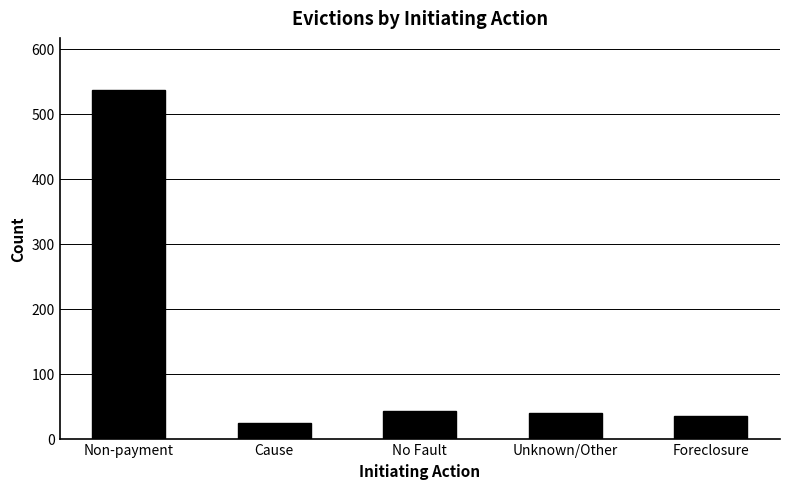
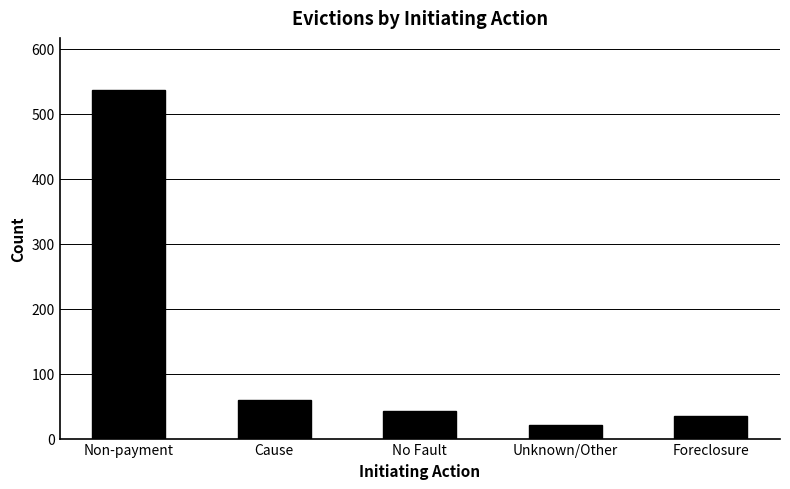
Cause: 20 -> 60
Unknown/Other: 40 -> 20
